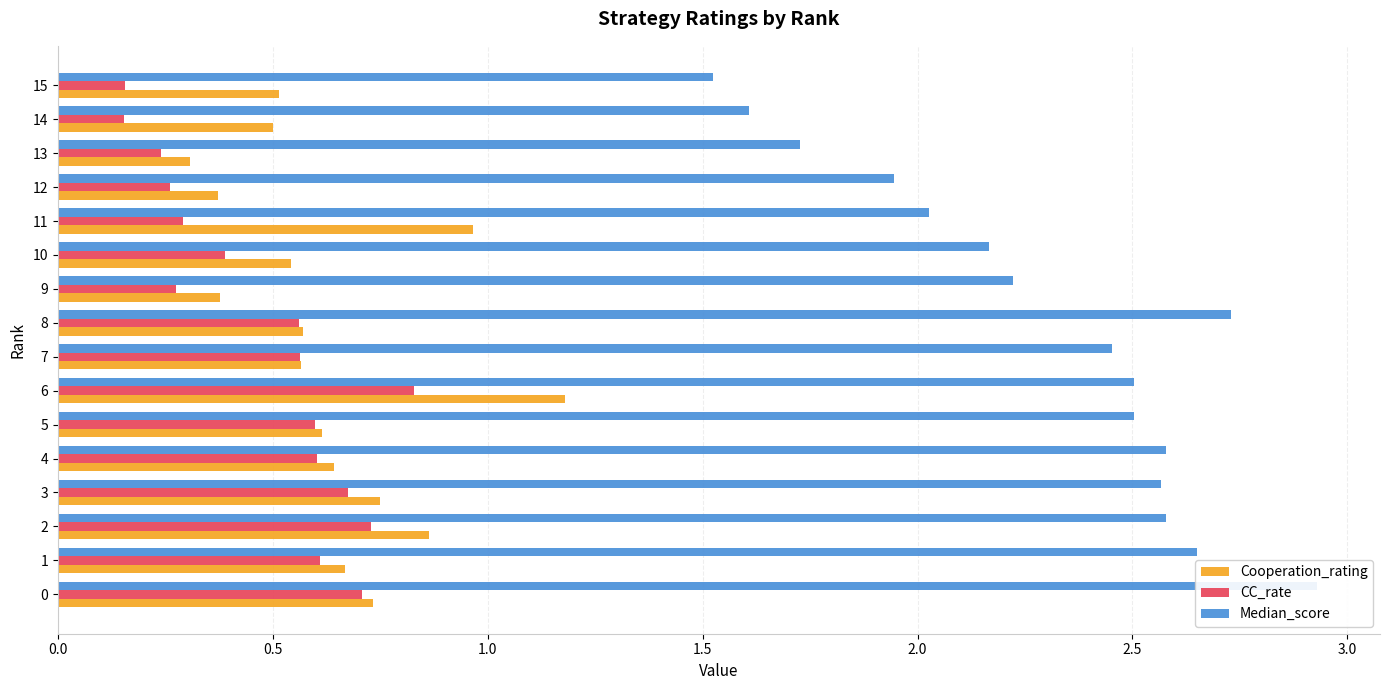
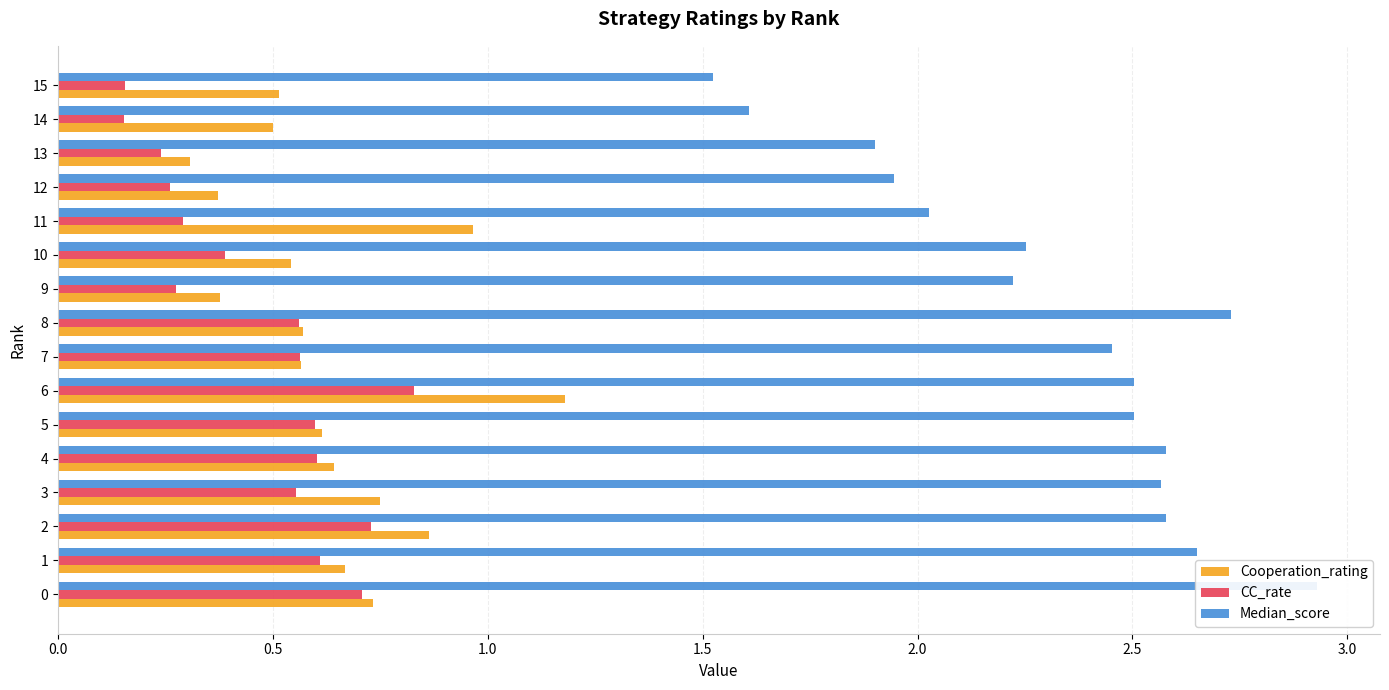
Median_score, 13: 1.73 -> 1.90
Median_score, 10: 2.17 -> 2.25
CC_rate, 3: 0.67 -> 0.55
